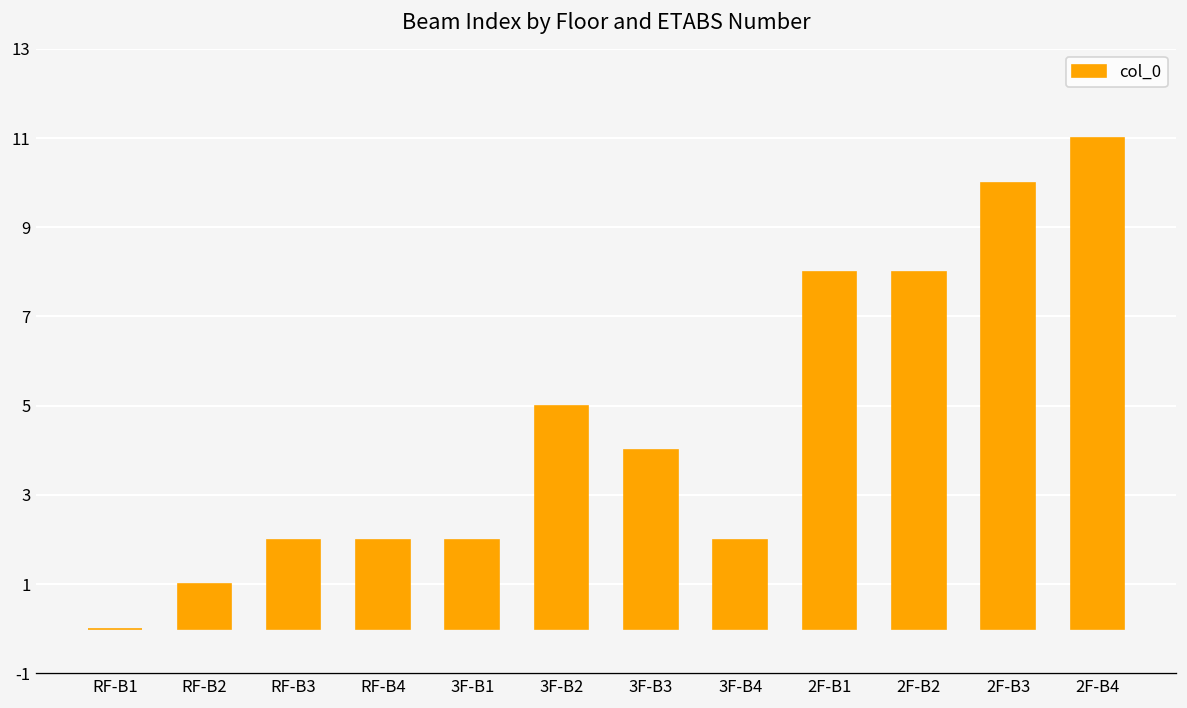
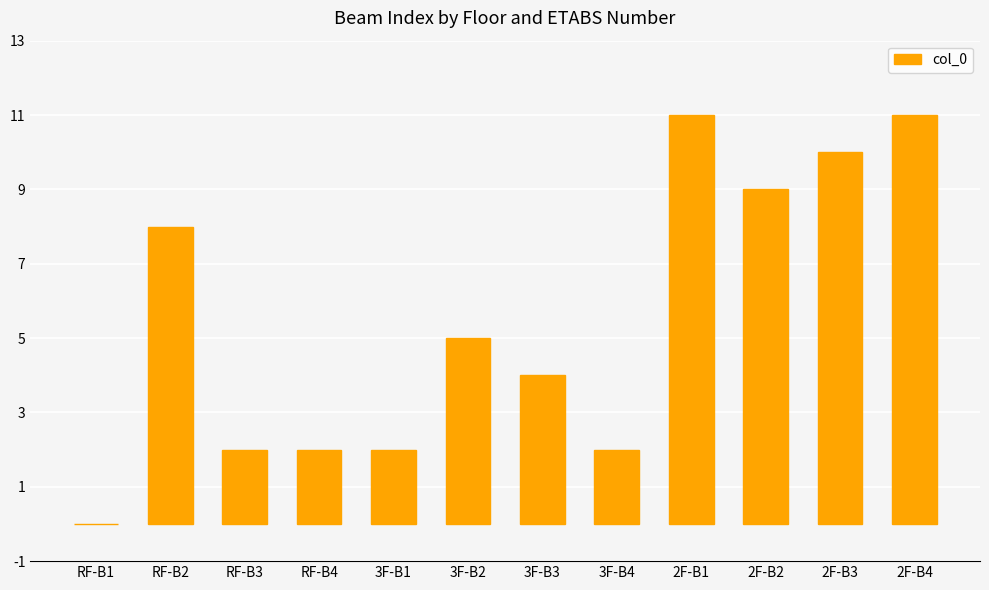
RF-B2: 1 -> 8
2F-B1: 8 -> 11
2F-B2: 8 -> 9
